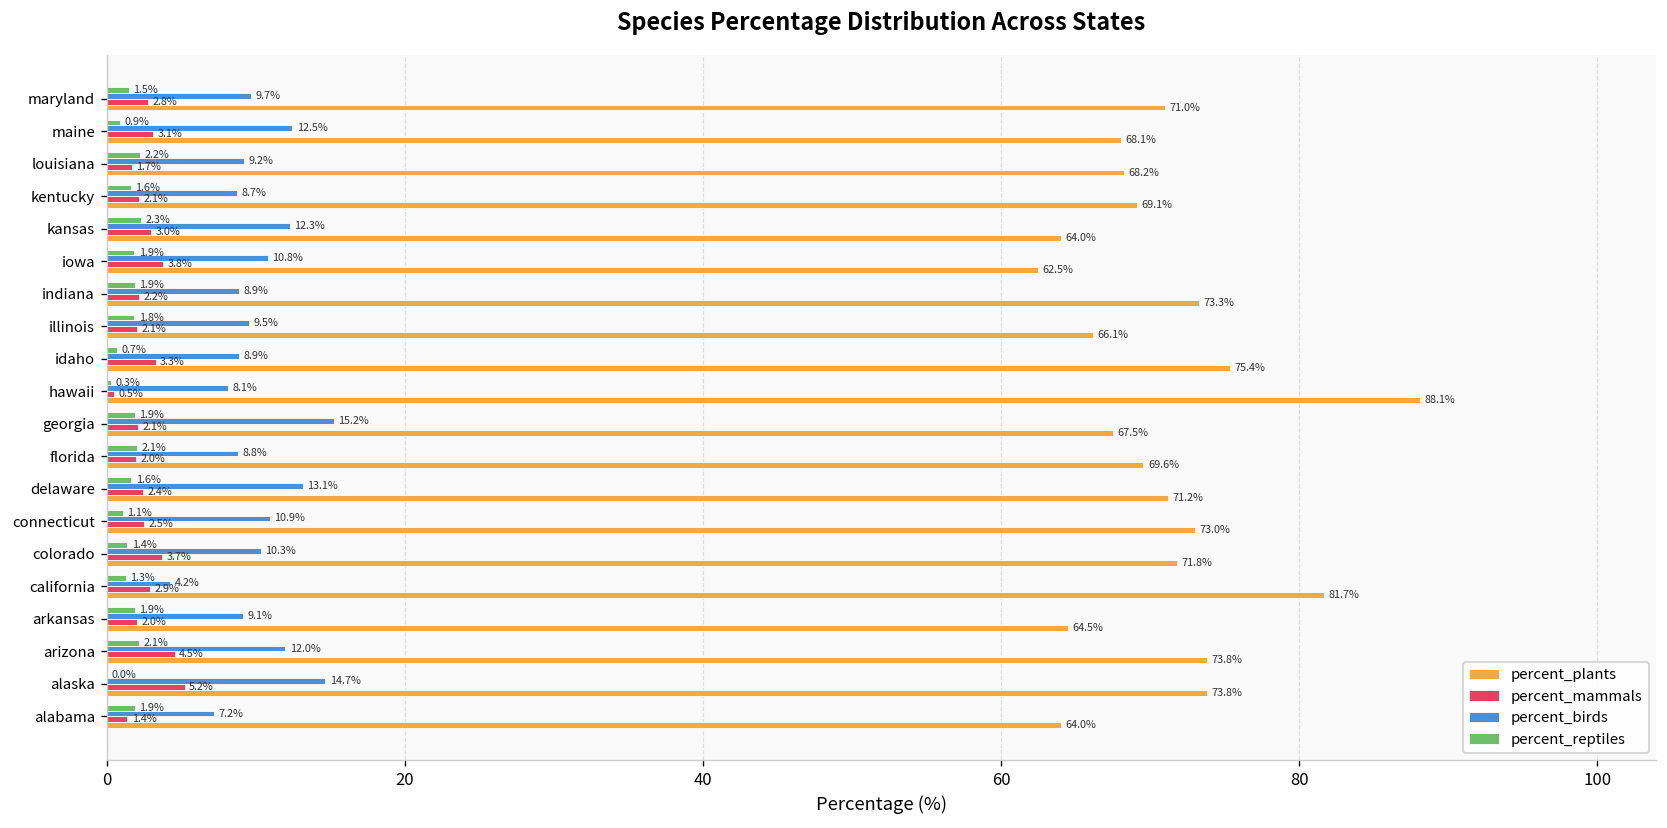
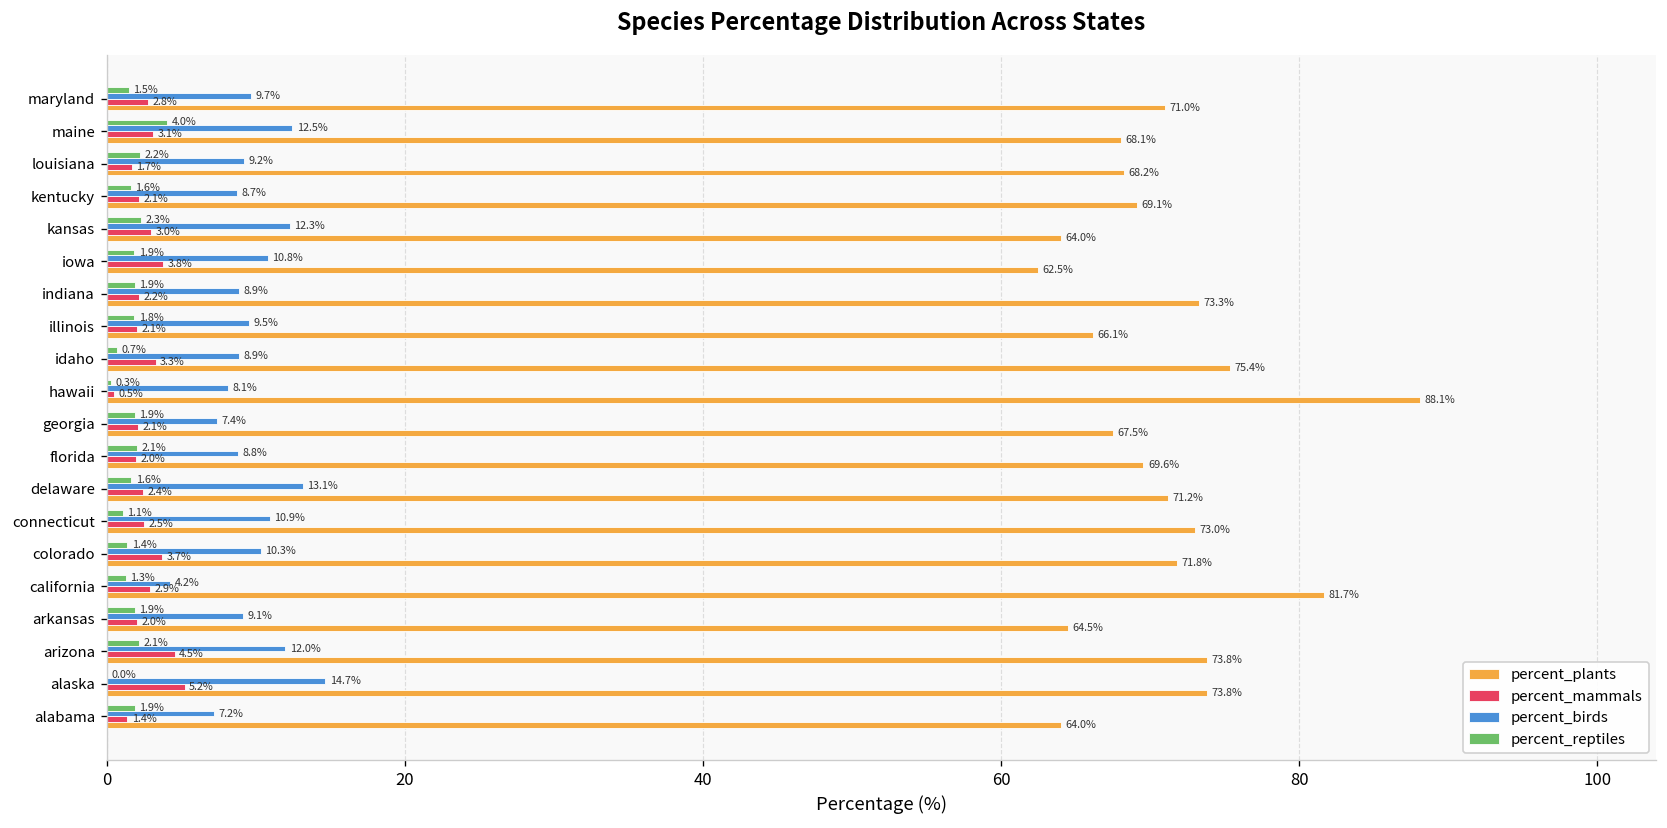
percent_reptiles, maine: 0.9% -> 4.0%
percent_birds, georgia: 15.2% -> 7.4%
